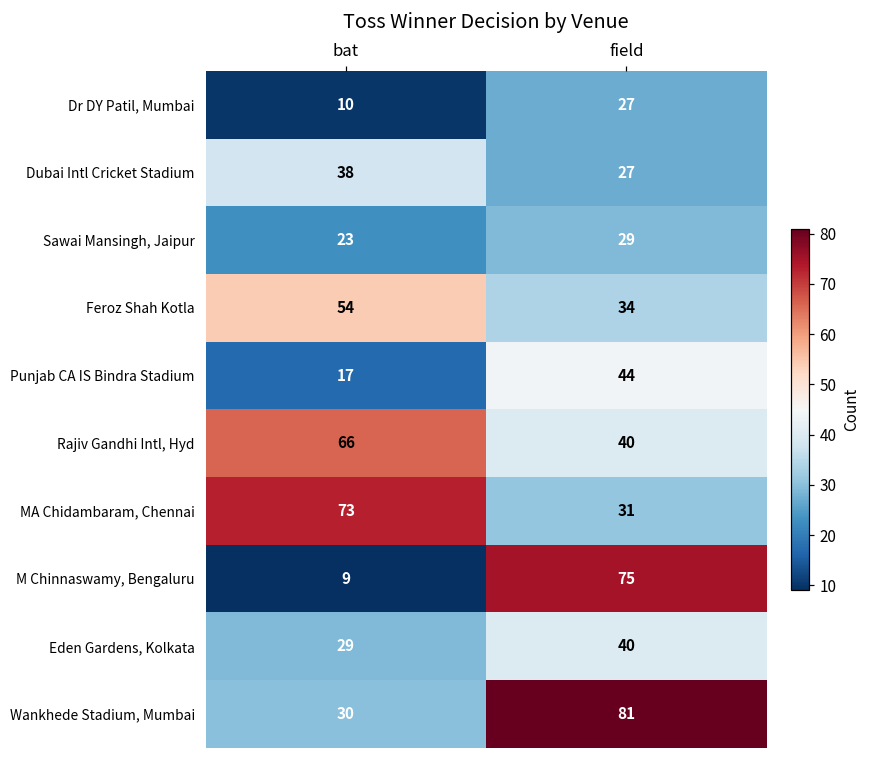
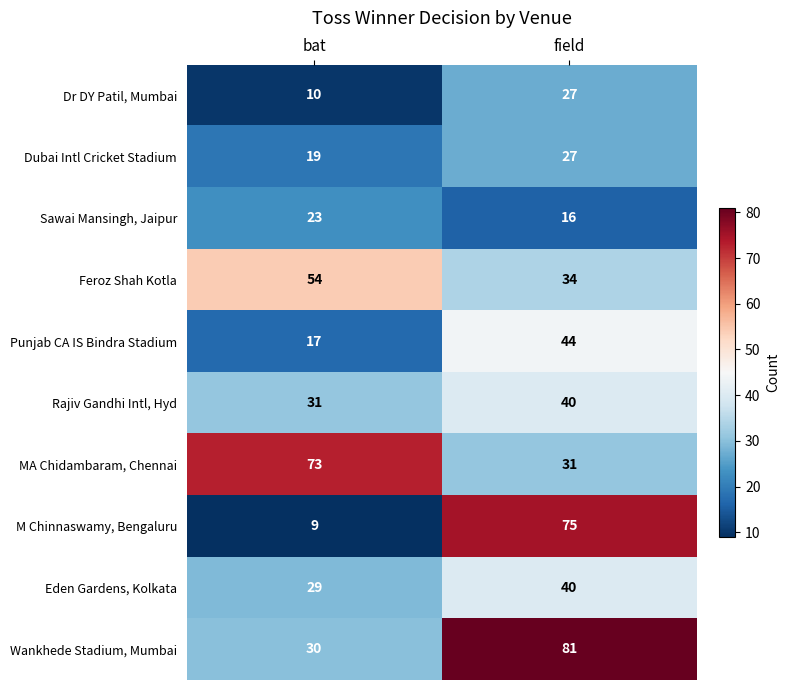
Dubai Intl Cricket Stadium, bat: 38 -> 19
Sawai Mansingh, Jaipur, field: 29 -> 16
Rajiv Gandhi Intl, Hyd, bat: 66 -> 31
